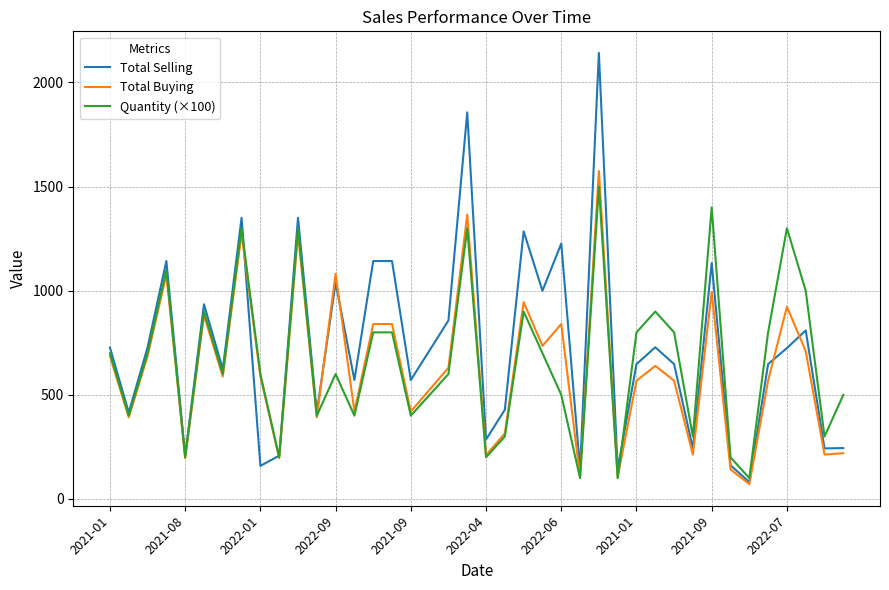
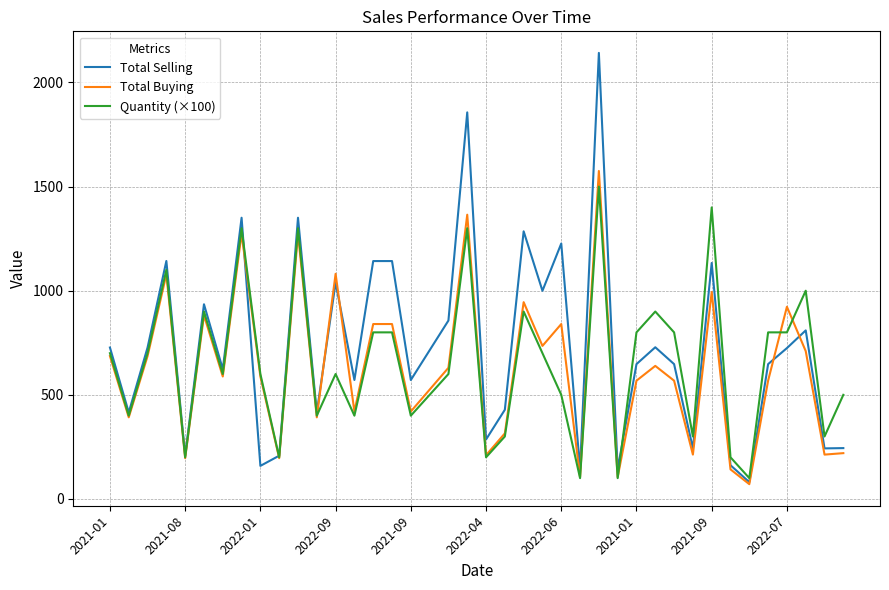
Quantity (×100), 2022-07: 1300 -> 800
